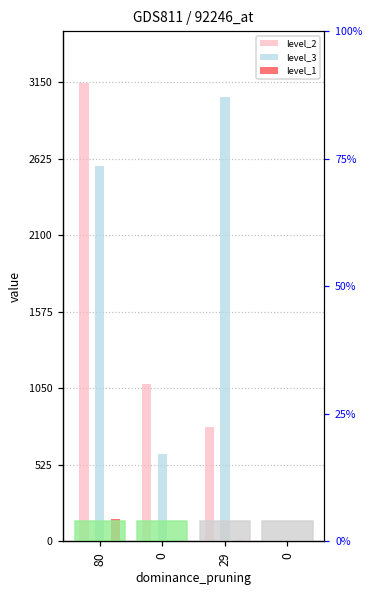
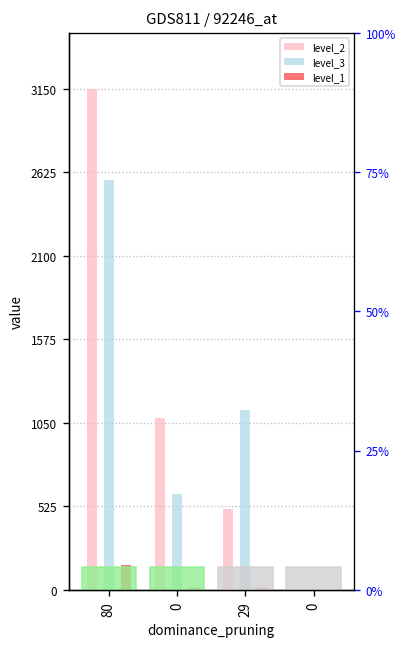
level_2, 29: 780 -> 510
level_3, 29: 3050 -> 1130
